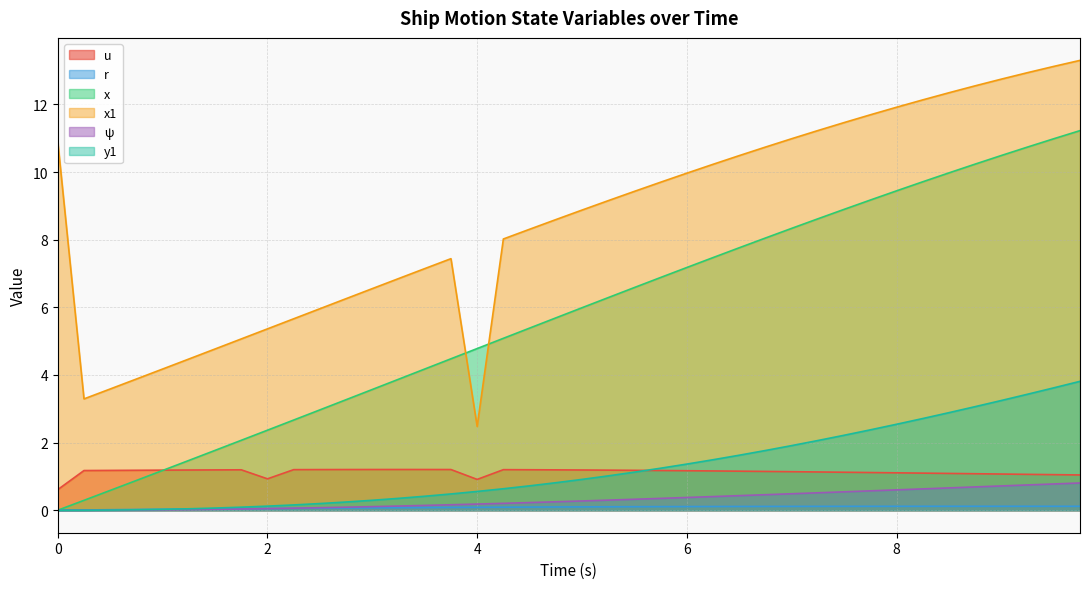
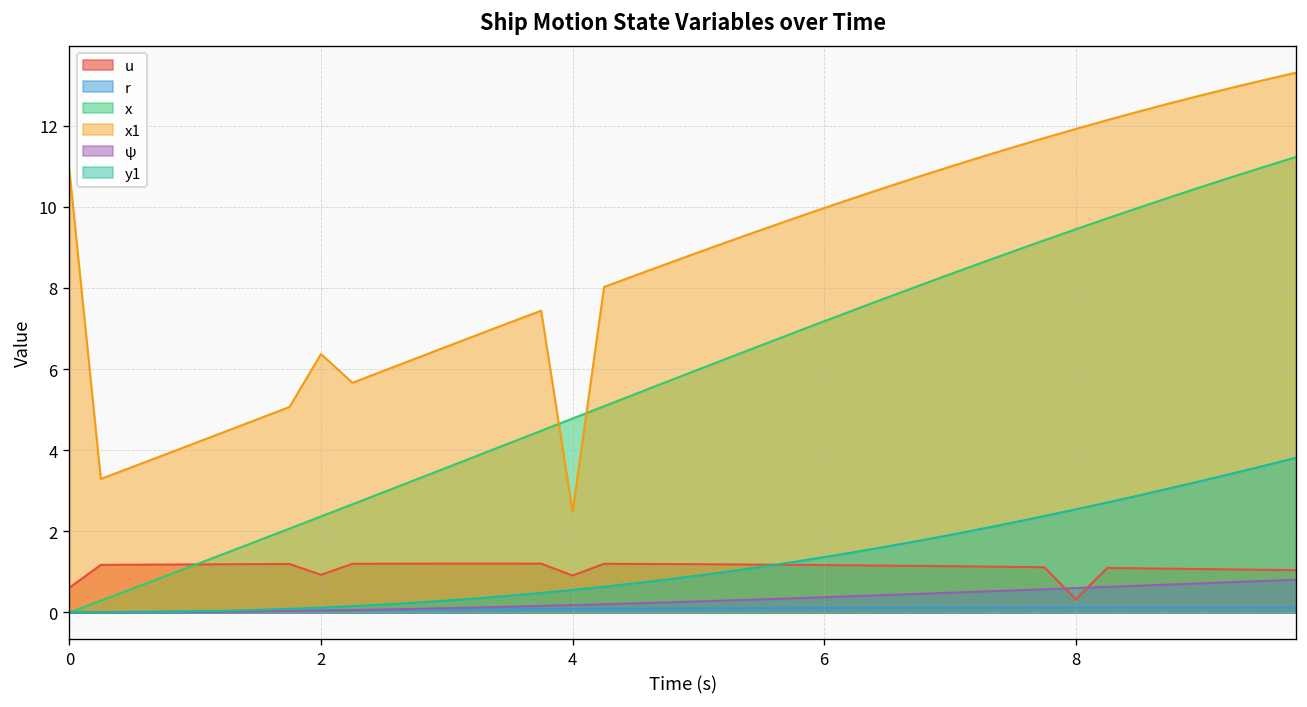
x1, 2: 5.4 -> 6.4
u, 8: 1.1 -> 0.3
